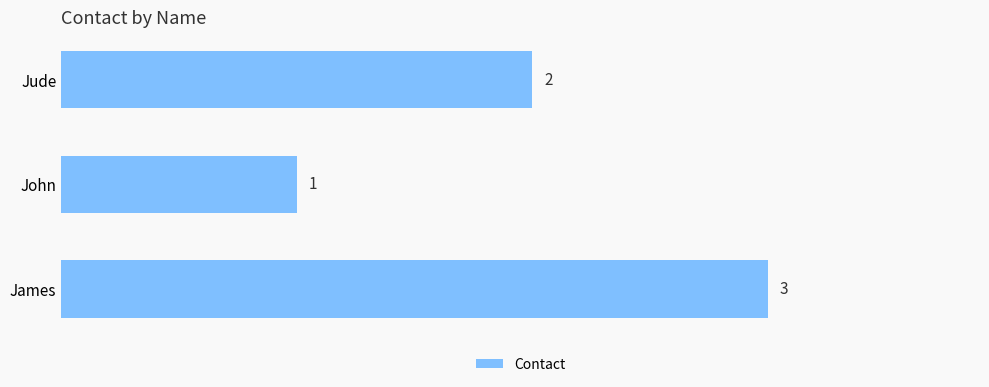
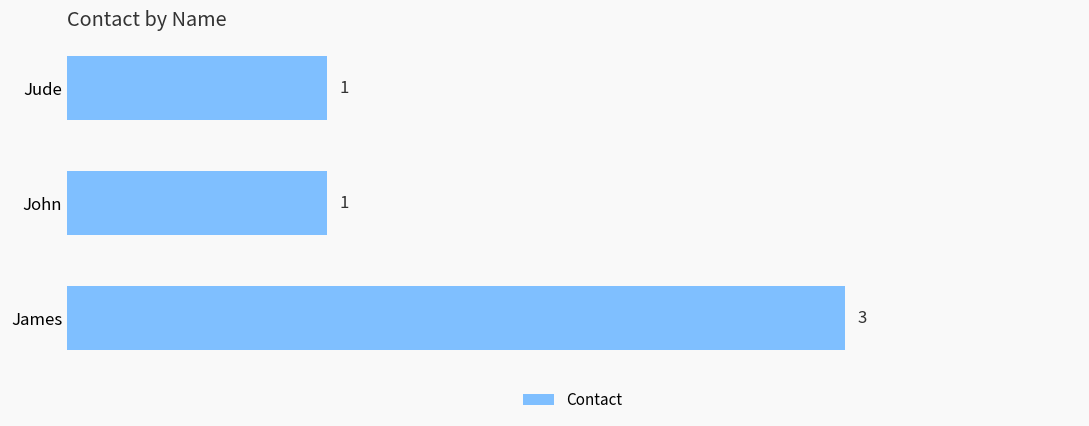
Jude: 2 -> 1
